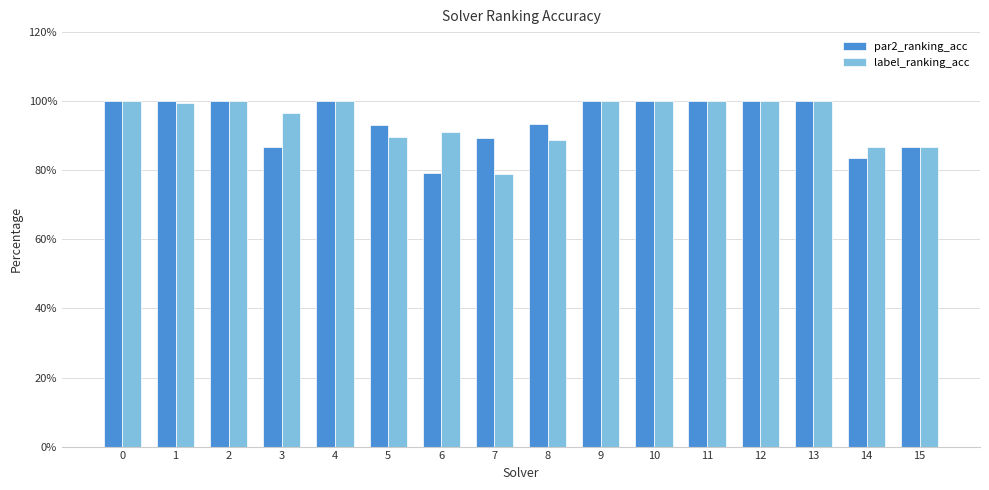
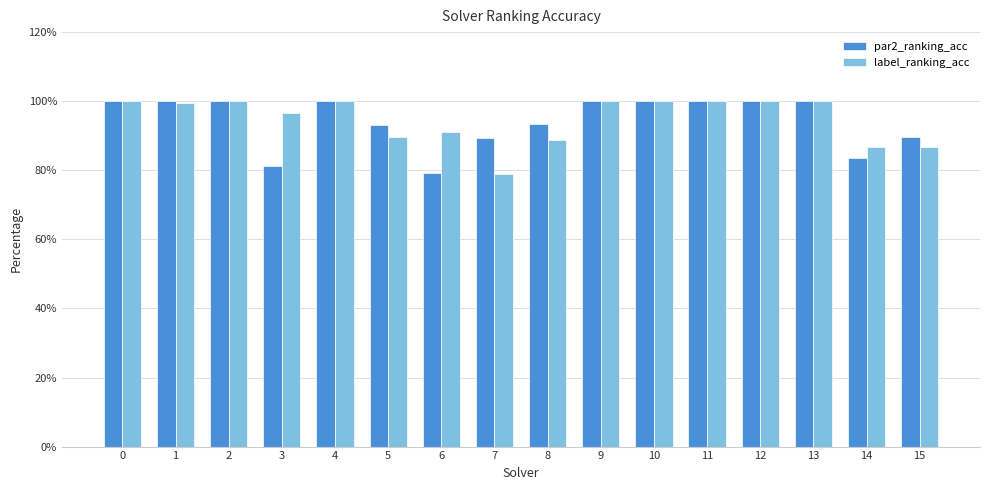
par2_ranking_acc, 3: 87% -> 81%
par2_ranking_acc, 15: 87% -> 90%
